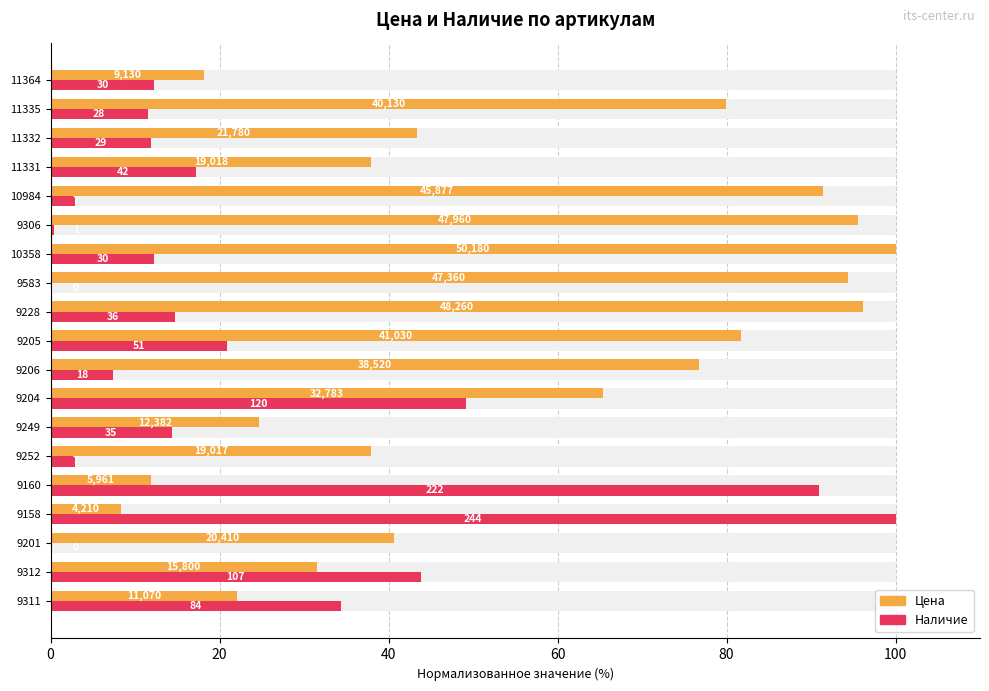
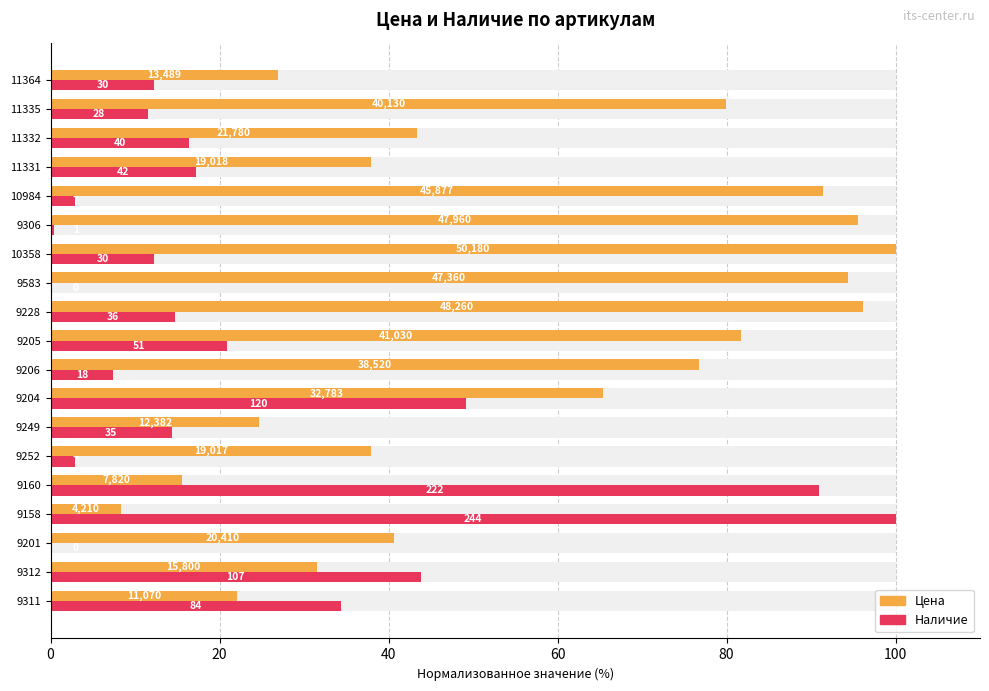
Цена, 11364: 9,130 -> 13,489
Наличие, 11332: 29 -> 40
Цена, 9160: 5,961 -> 7,820
